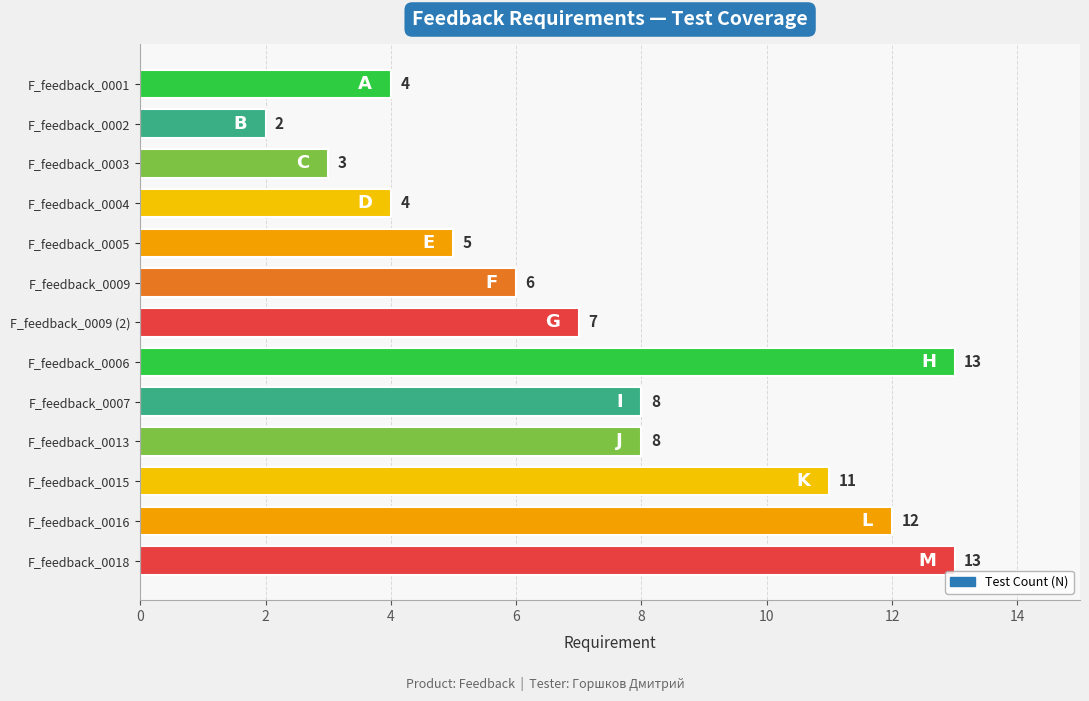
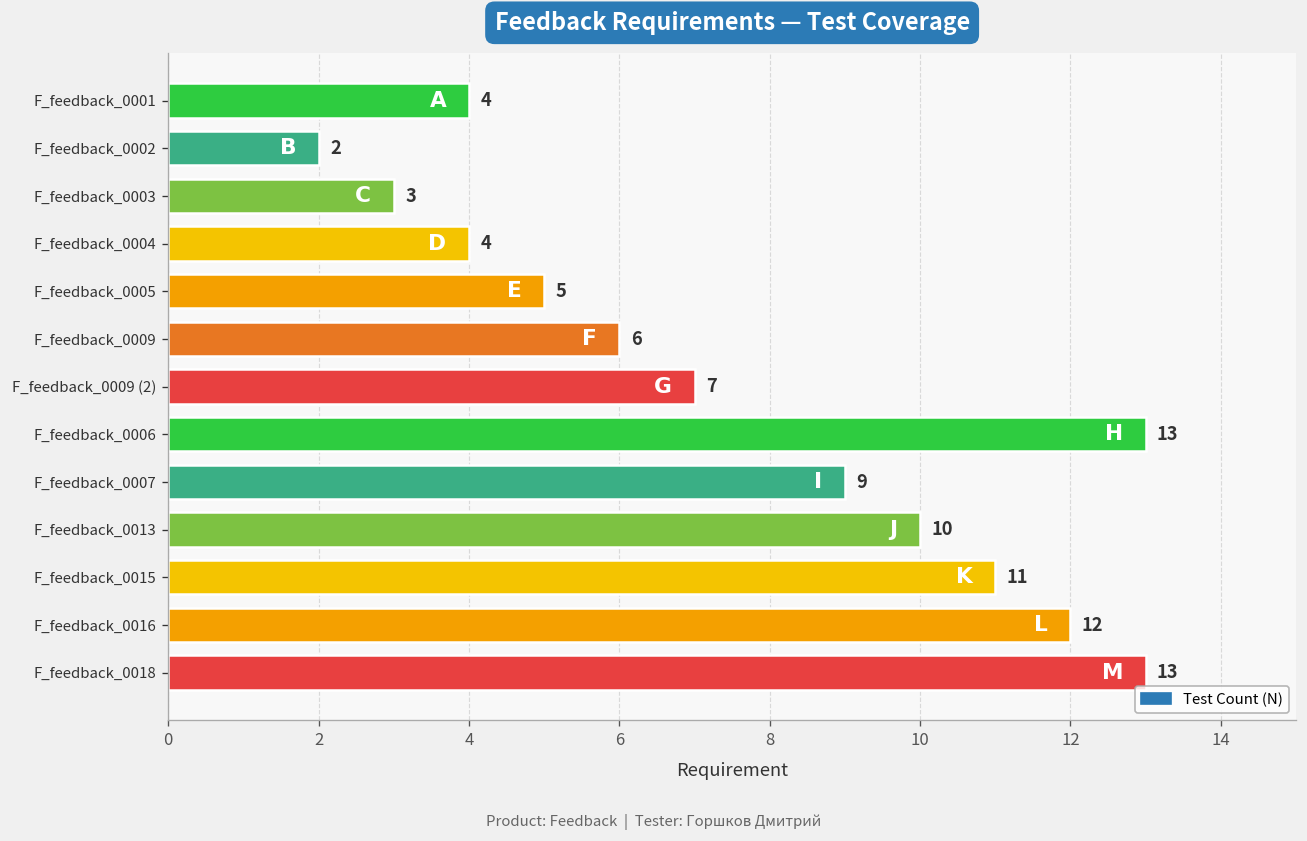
F_feedback_0007: 8 -> 9
F_feedback_0013: 8 -> 10
